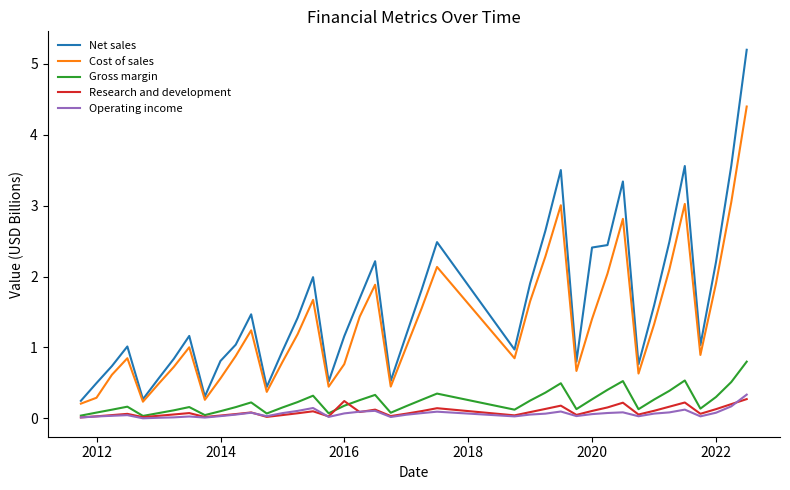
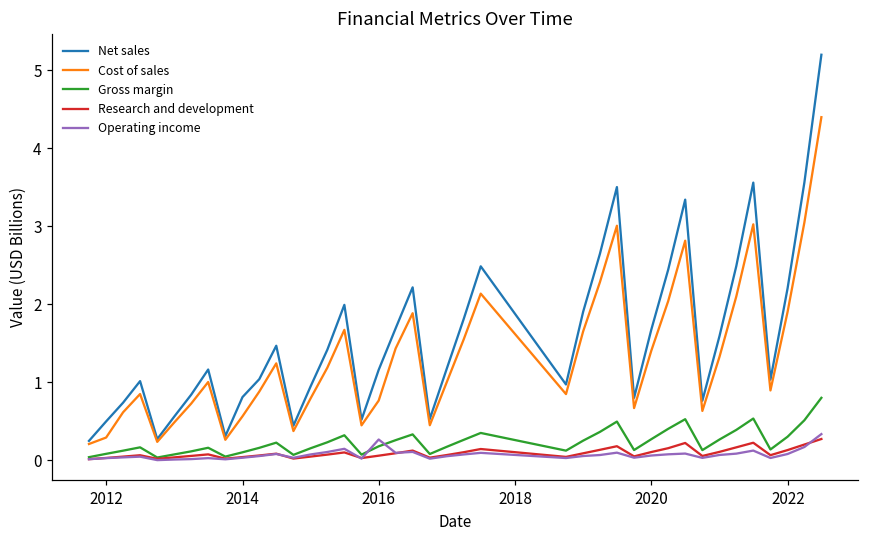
Research and development, 2016: 0.2 -> 0.1
Operating income, 2016: 0.1 -> 0.3
Net sales, 2020: 2.4 -> 1.7
